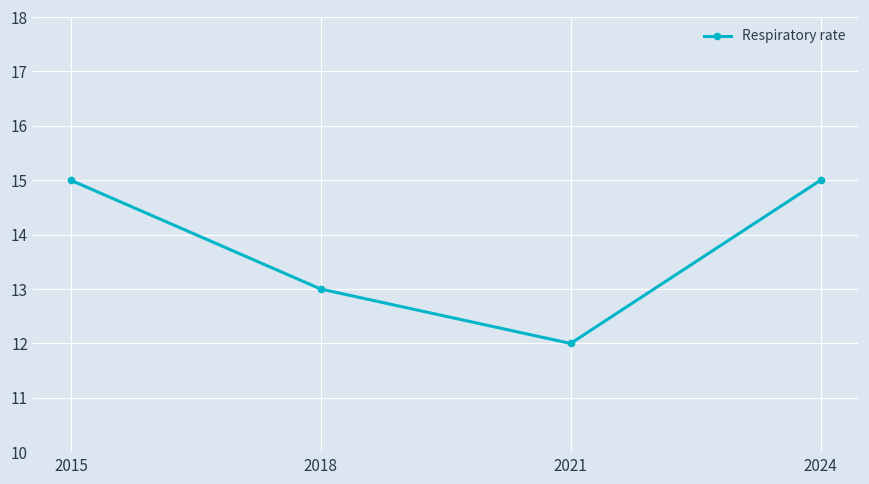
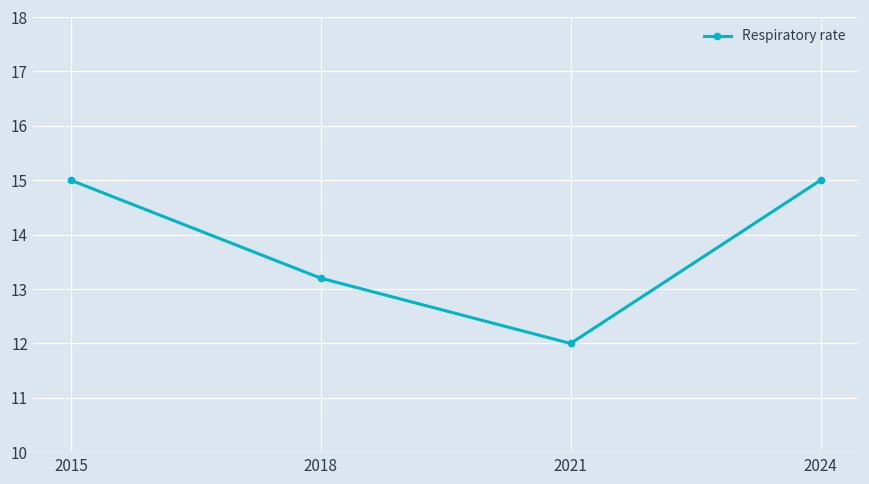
2018: 13.0 -> 13.2
